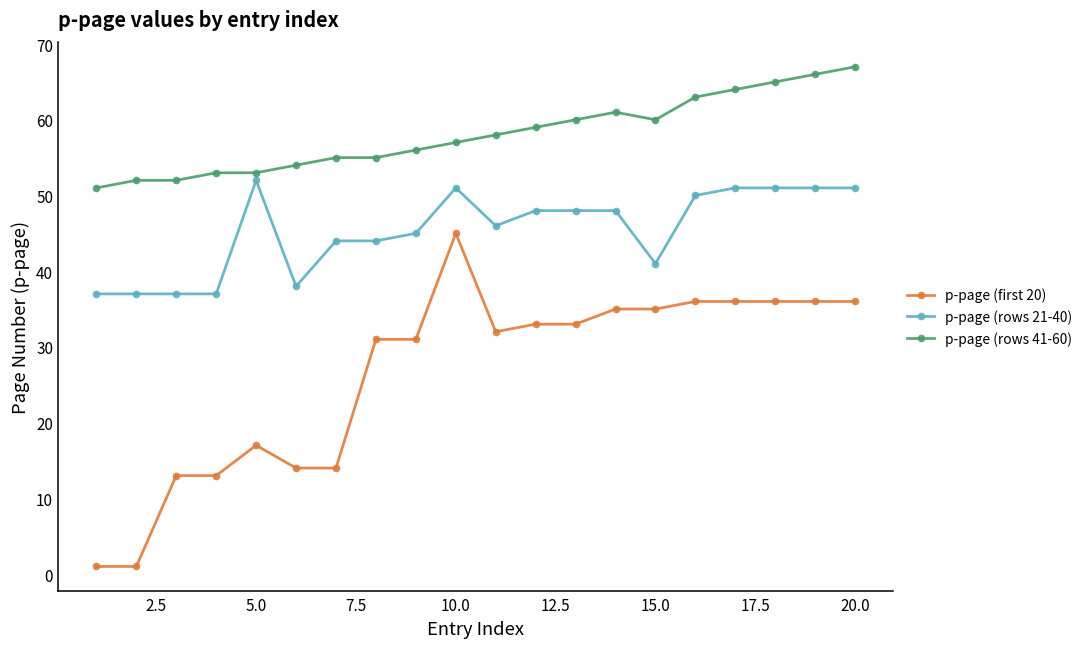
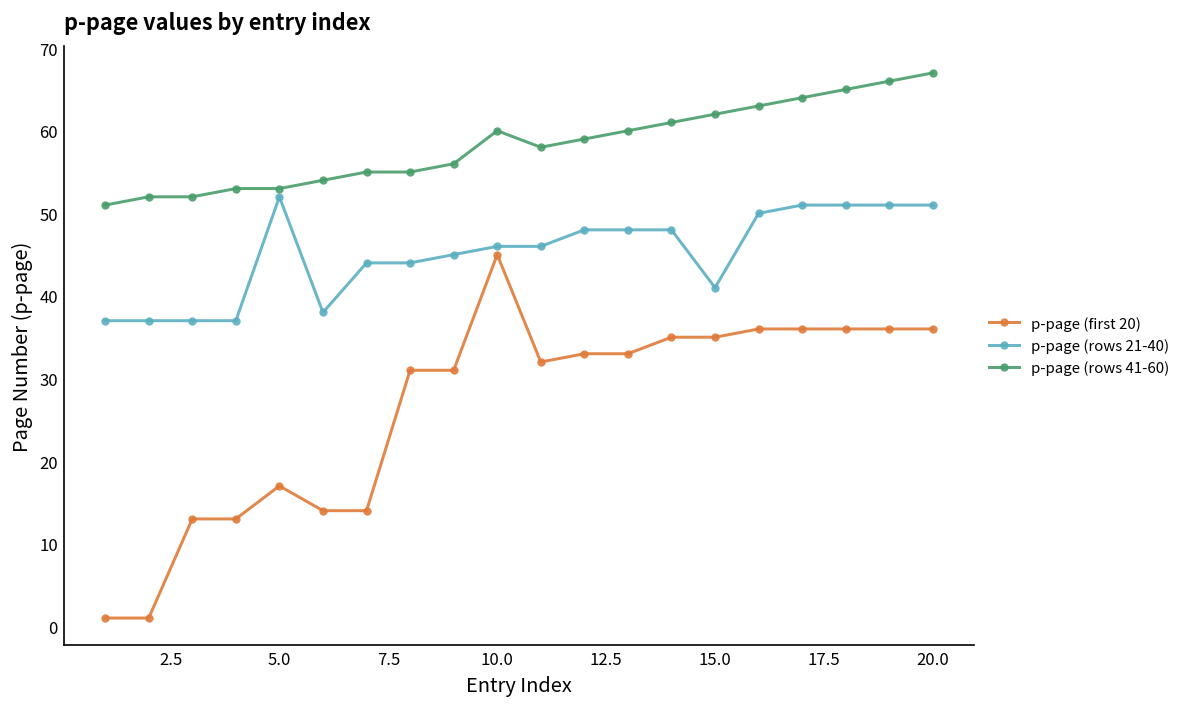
p-page (rows 21-40), 10.0: 51 -> 46
p-page (rows 41-60), 10.0: 57 -> 60
p-page (rows 41-60), 15.0: 60 -> 62
